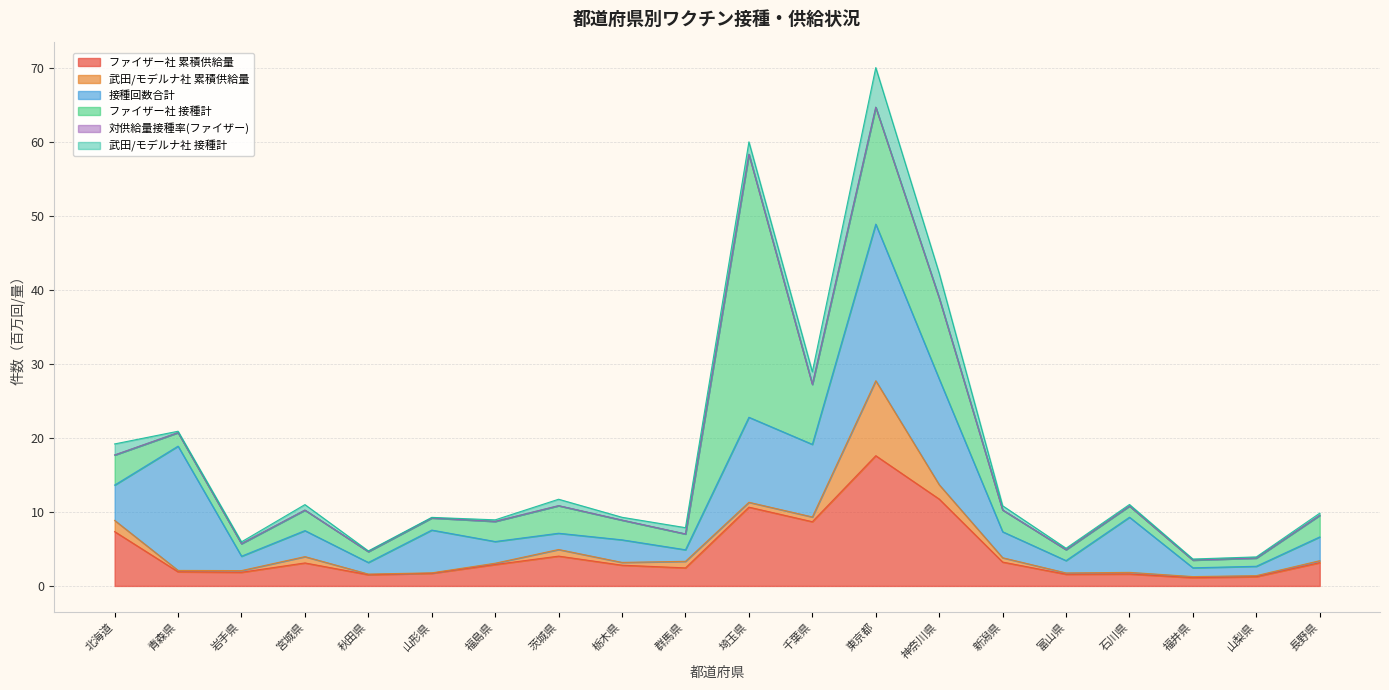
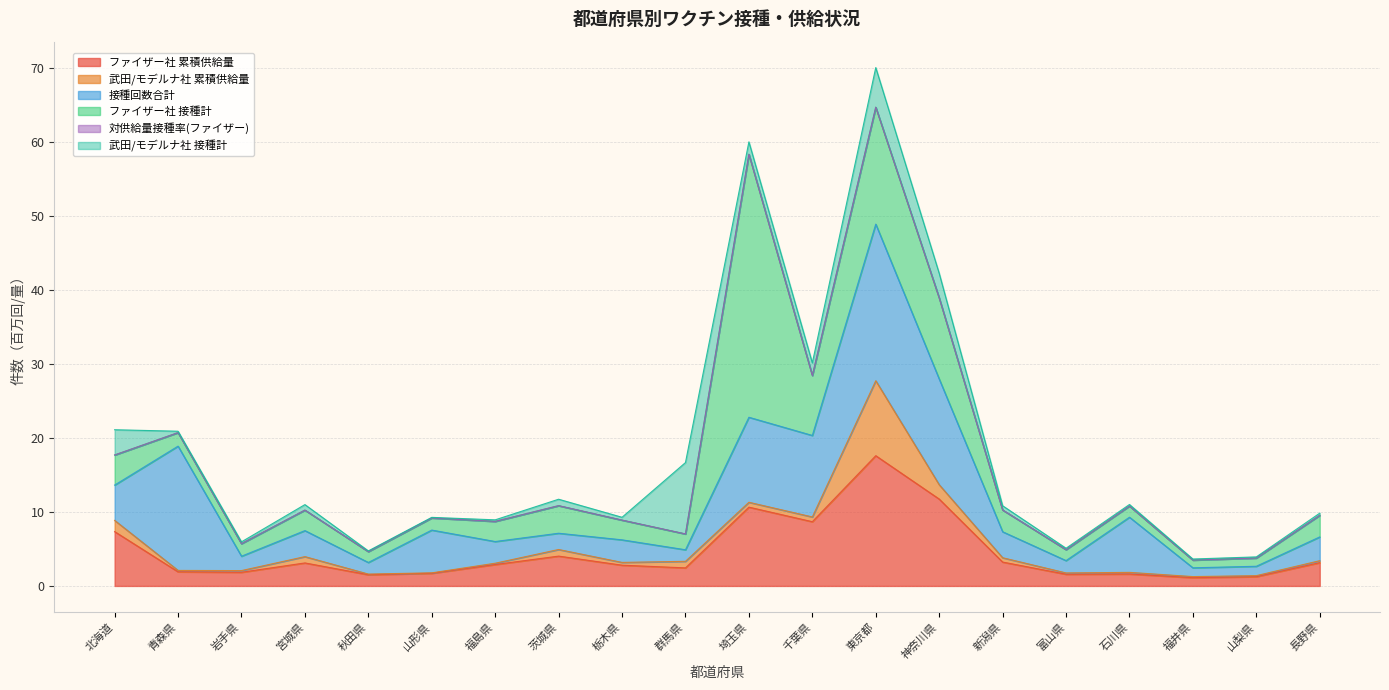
武田/モデルナ社 接種計, 北海道: 1 -> 3
武田/モデルナ社 接種計, 群馬県: 1 -> 10
接種回数合計, 千葉県: 10 -> 11
